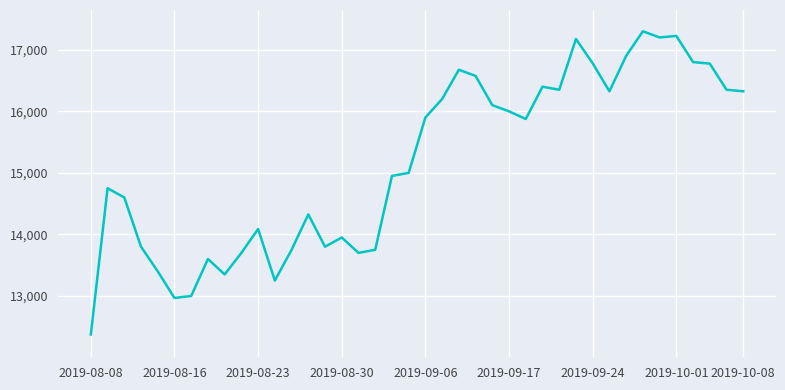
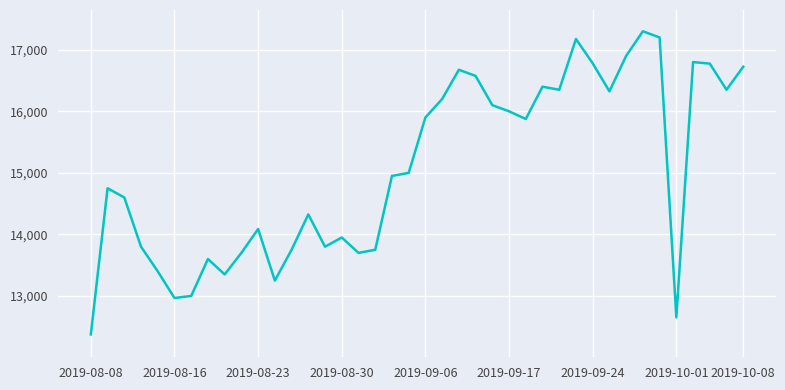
2019-10-01: 17,200 -> 12,700
2019-10-08: 16,300 -> 16,700
